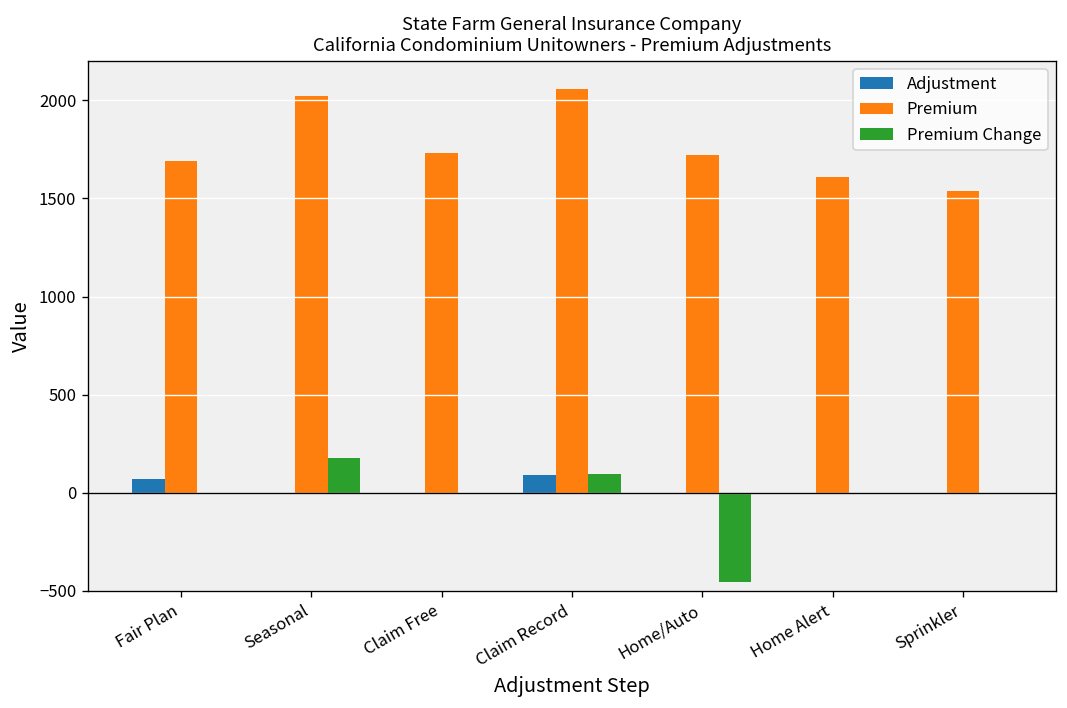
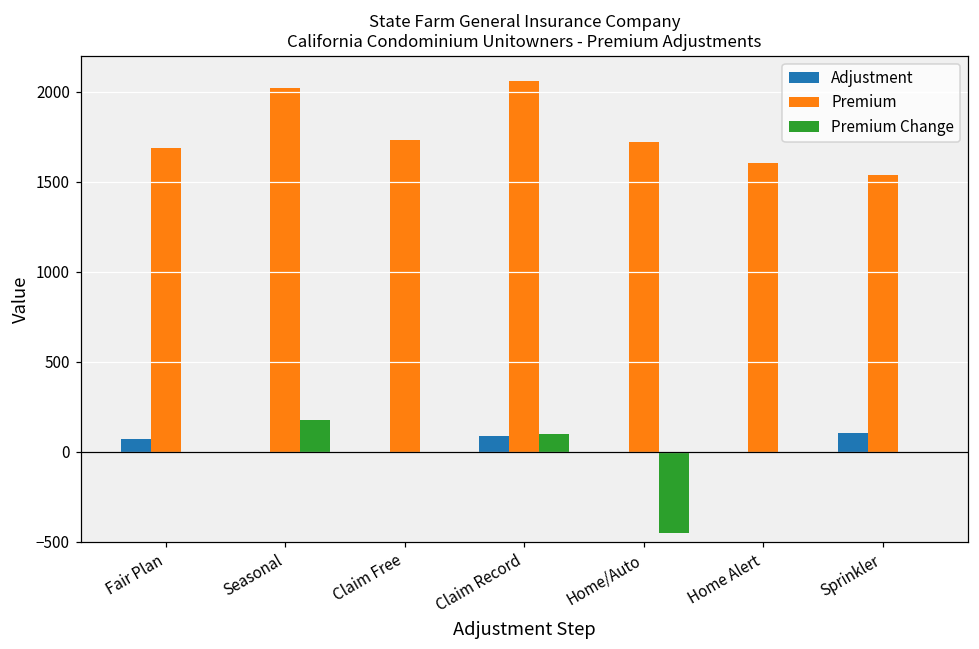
Adjustment, Sprinkler: 0 -> 100
